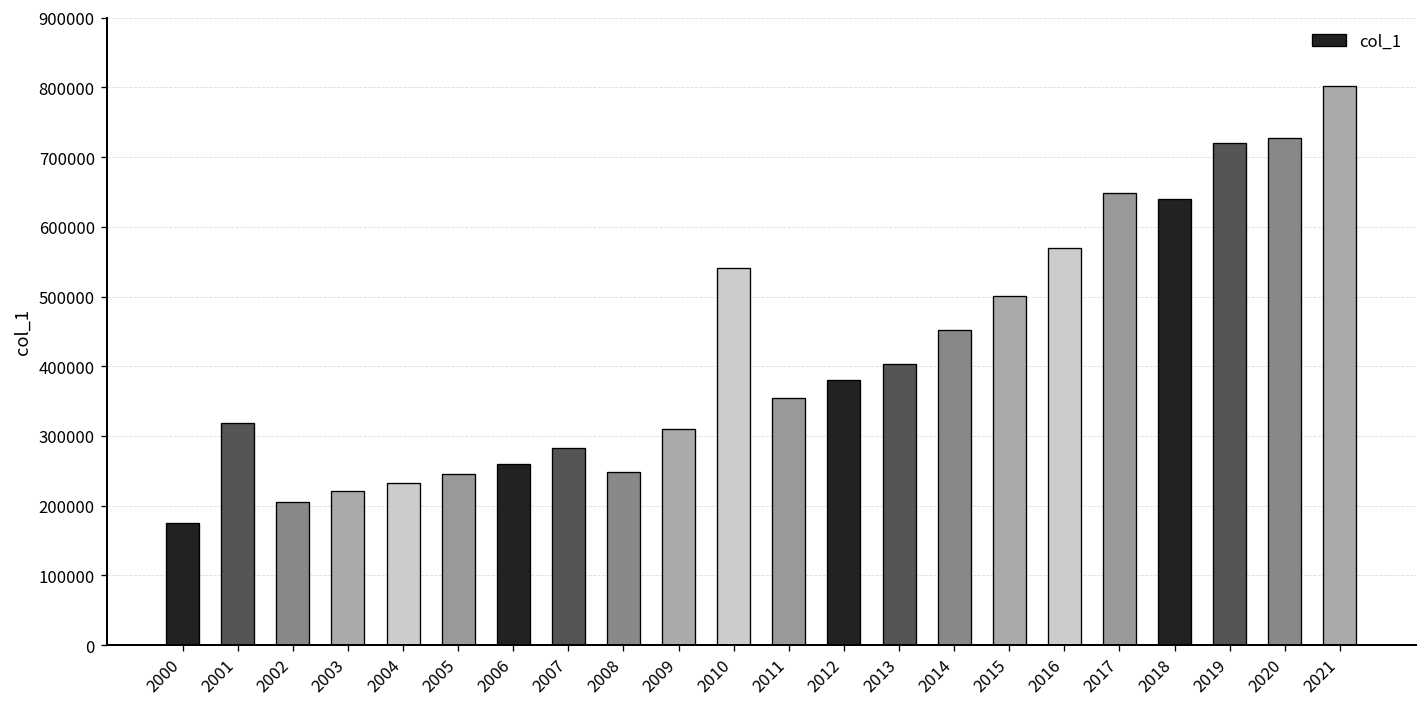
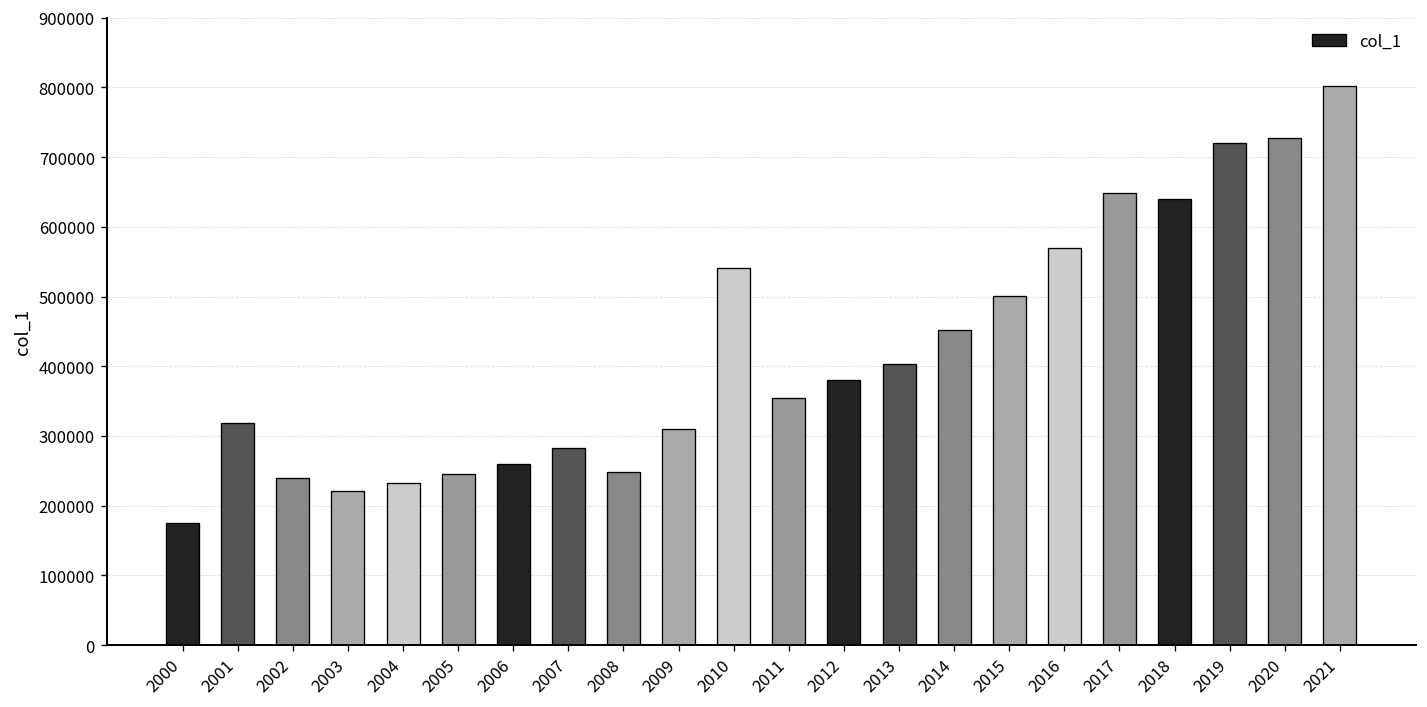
2002: 210000 -> 240000
